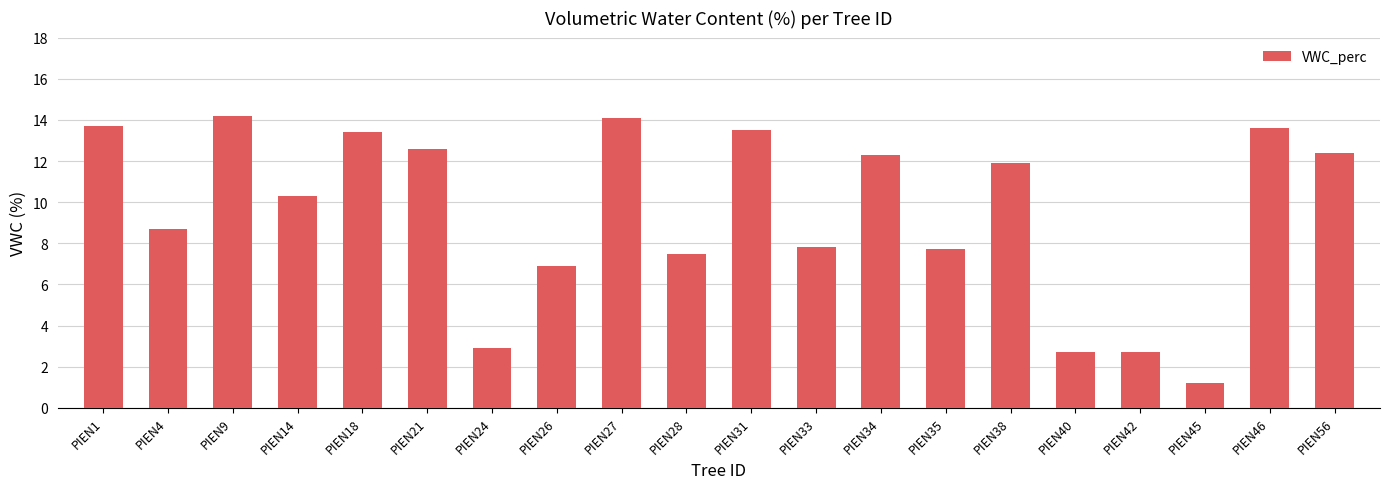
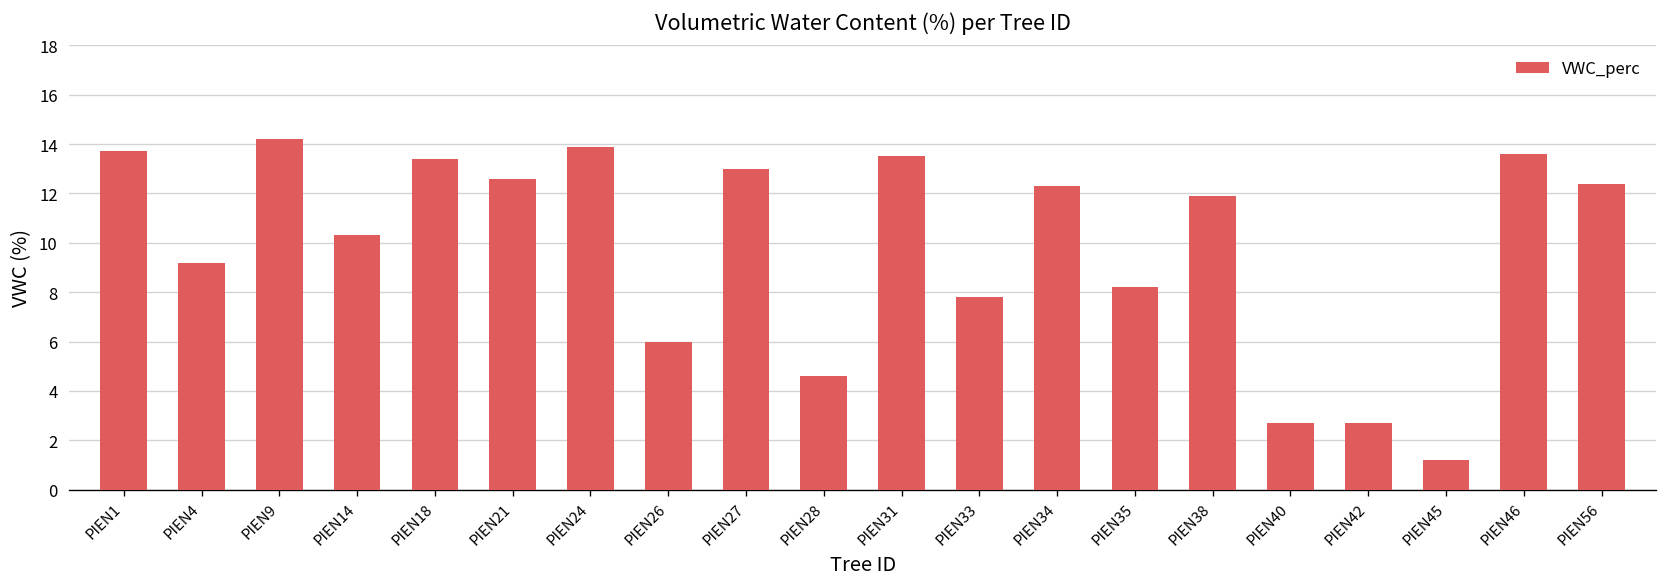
PIEN4: 8.7 -> 9.2
PIEN24: 2.9 -> 13.9
PIEN26: 6.9 -> 6.0
PIEN27: 14.1 -> 13.0
PIEN28: 7.5 -> 4.6
PIEN35: 7.7 -> 8.2
